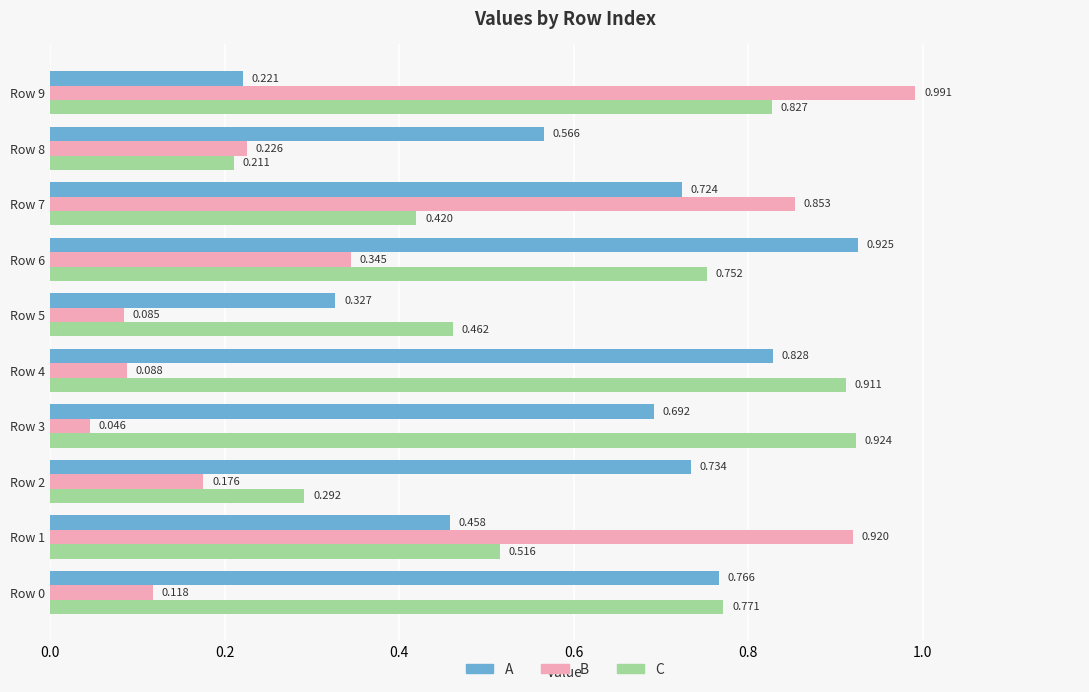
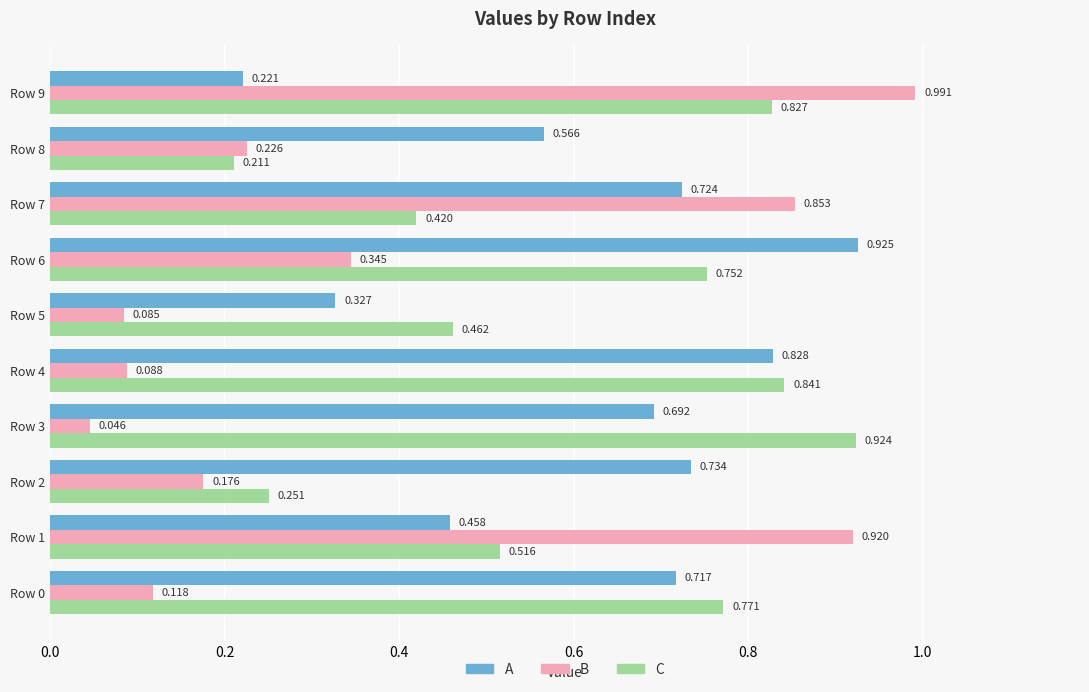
C, Row 4: 0.911 -> 0.841
C, Row 2: 0.292 -> 0.251
A, Row 0: 0.766 -> 0.717
